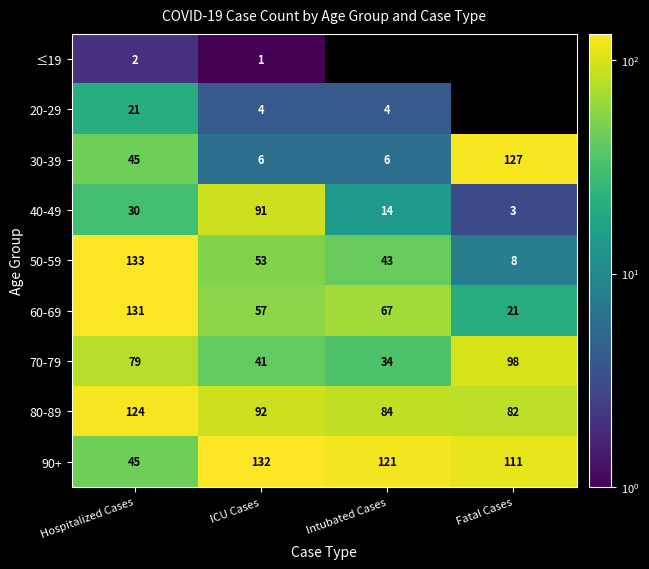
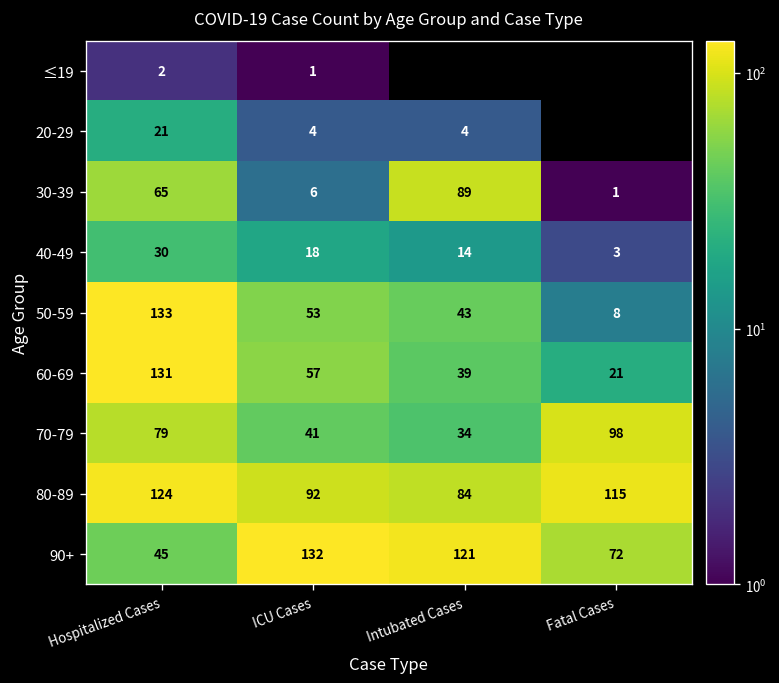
30-39, Hospitalized Cases: 45 -> 65
30-39, Intubated Cases: 6 -> 89
30-39, Fatal Cases: 127 -> 1
40-49, ICU Cases: 91 -> 18
60-69, Intubated Cases: 67 -> 39
80-89, Fatal Cases: 82 -> 115
90+, Fatal Cases: 111 -> 72
